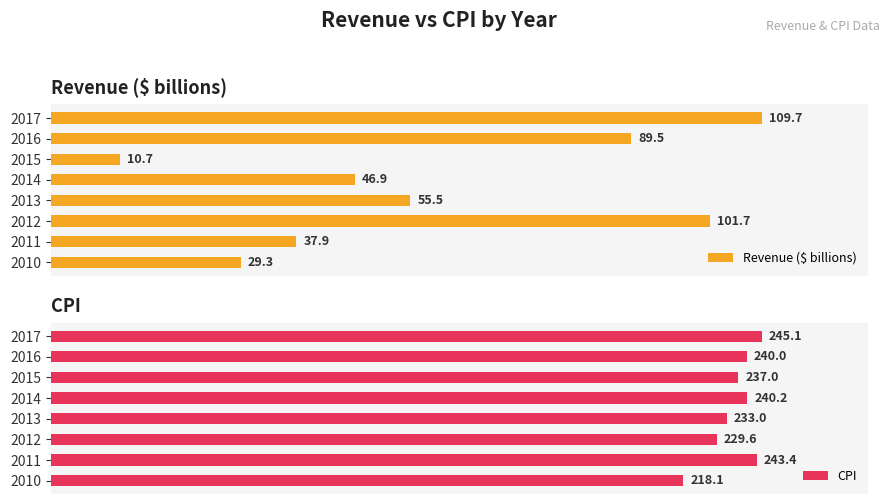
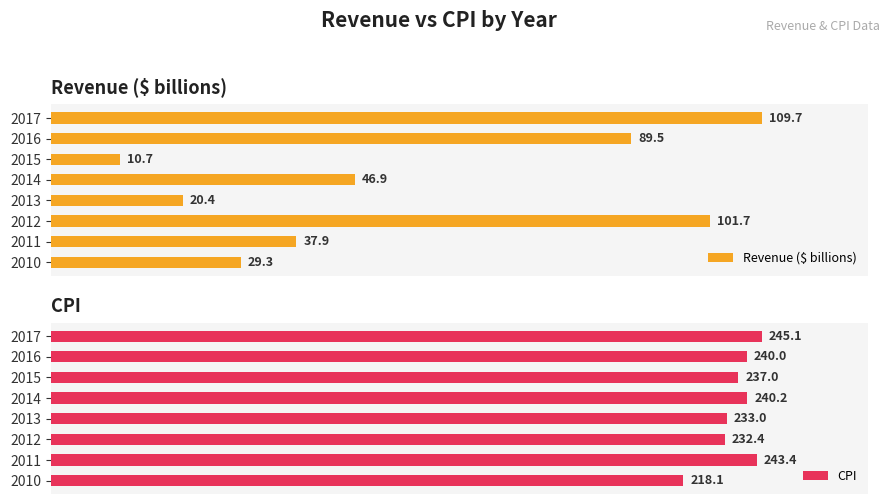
Revenue ($ billions), 2013: 55.5 -> 20.4
CPI, 2012: 229.6 -> 232.4
